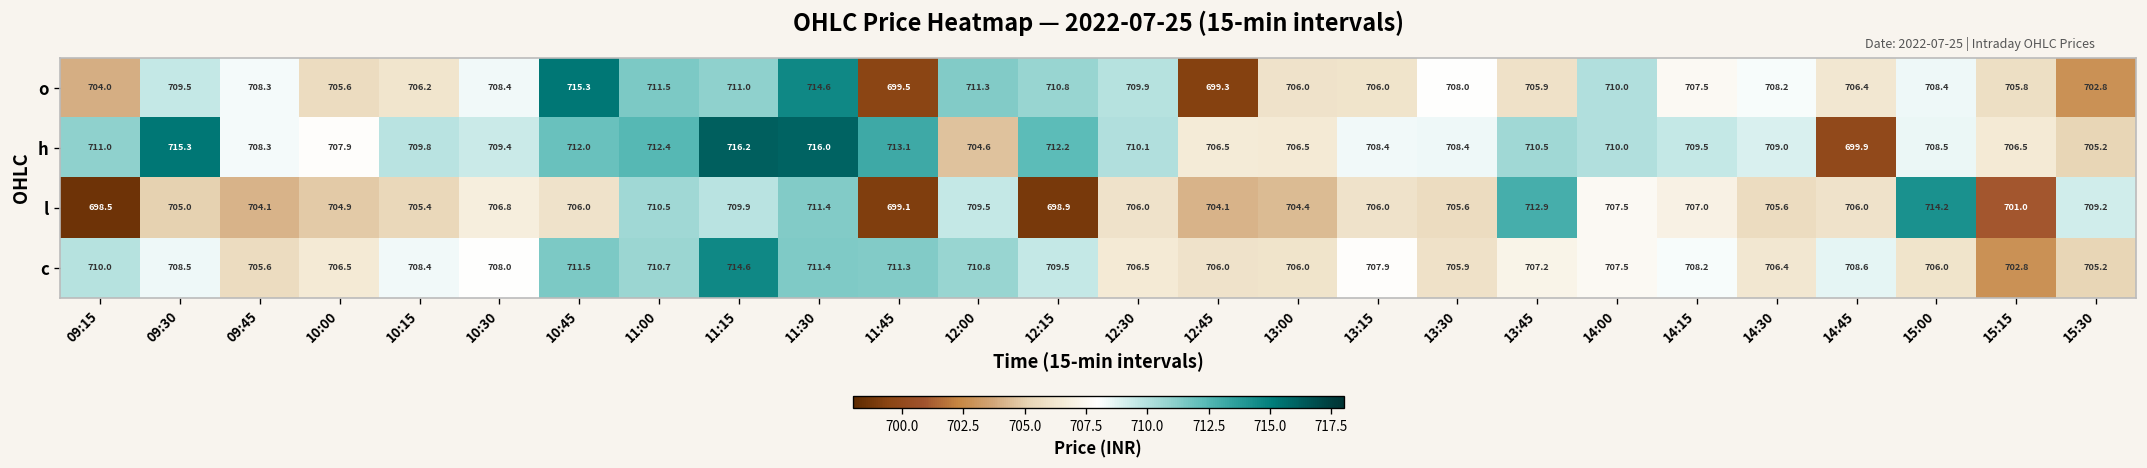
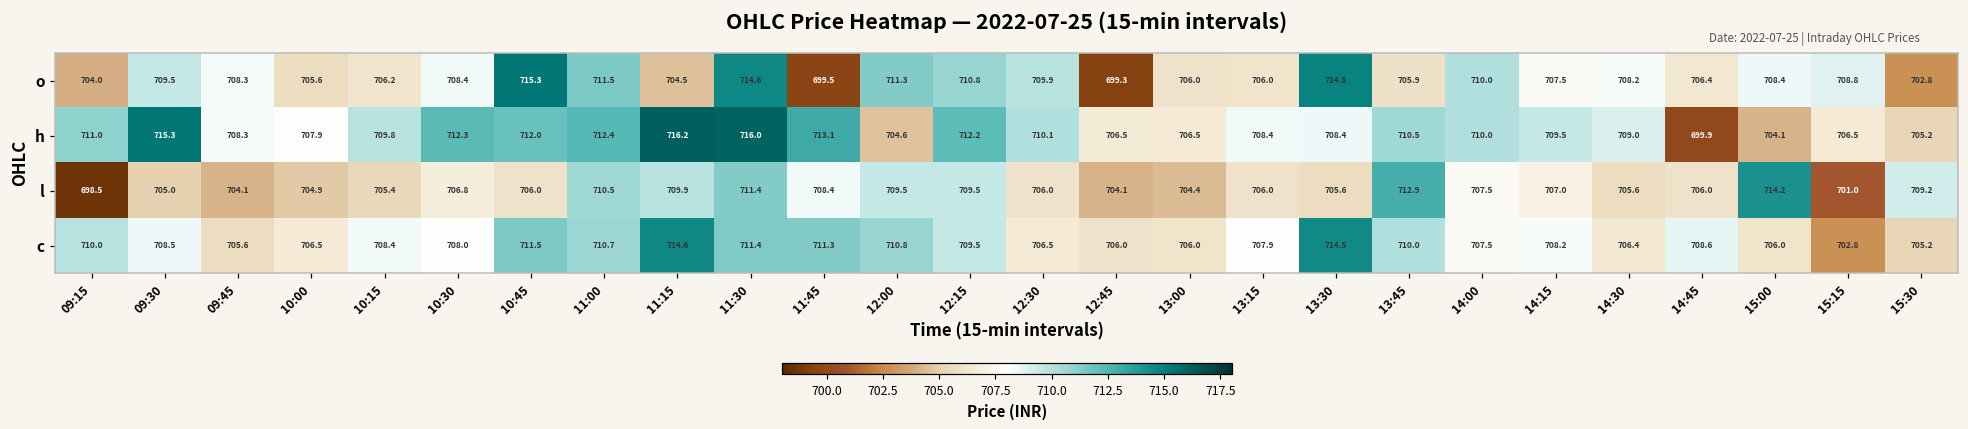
o, 11:15: 711.0 -> 704.5
o, 13:30: 708.0 -> 714.8
o, 15:15: 705.8 -> 708.8
h, 10:30: 709.4 -> 712.3
h, 15:00: 708.5 -> 704.1
l, 11:45: 699.1 -> 708.4
l, 12:15: 698.9 -> 709.5
c, 13:30: 705.9 -> 714.5
c, 13:45: 707.2 -> 710.0
